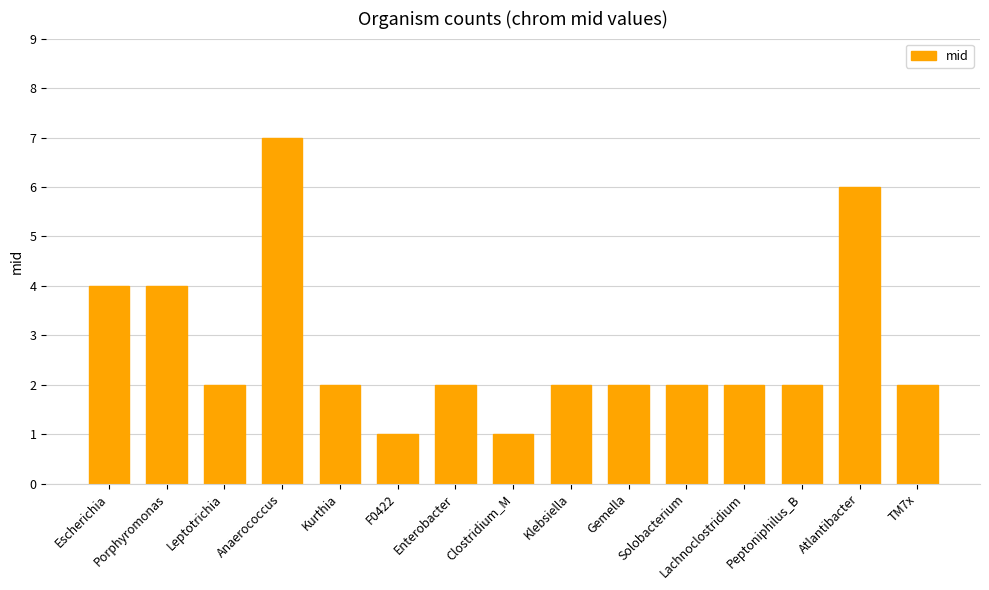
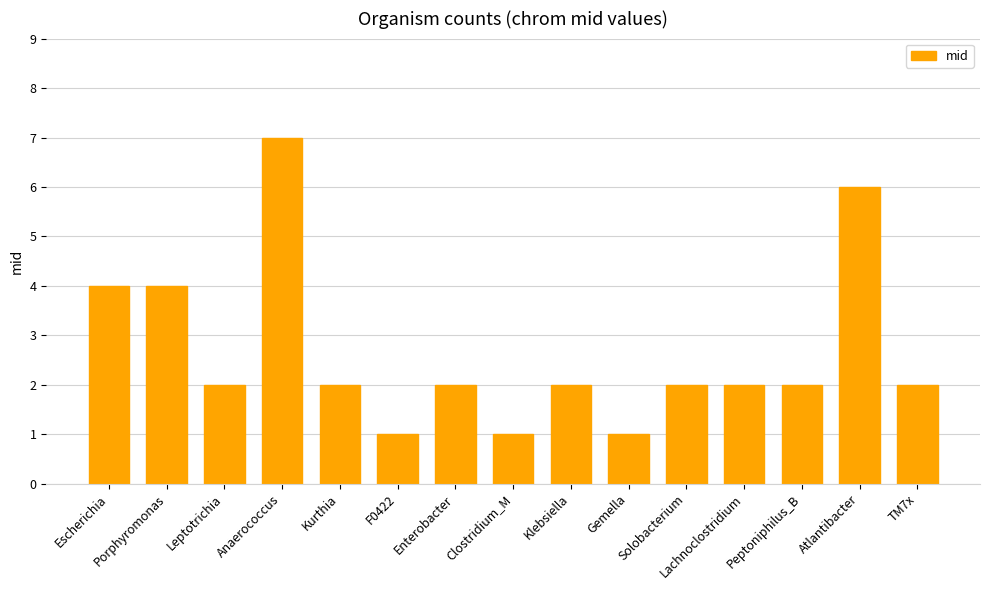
Gemella: 2 -> 1
